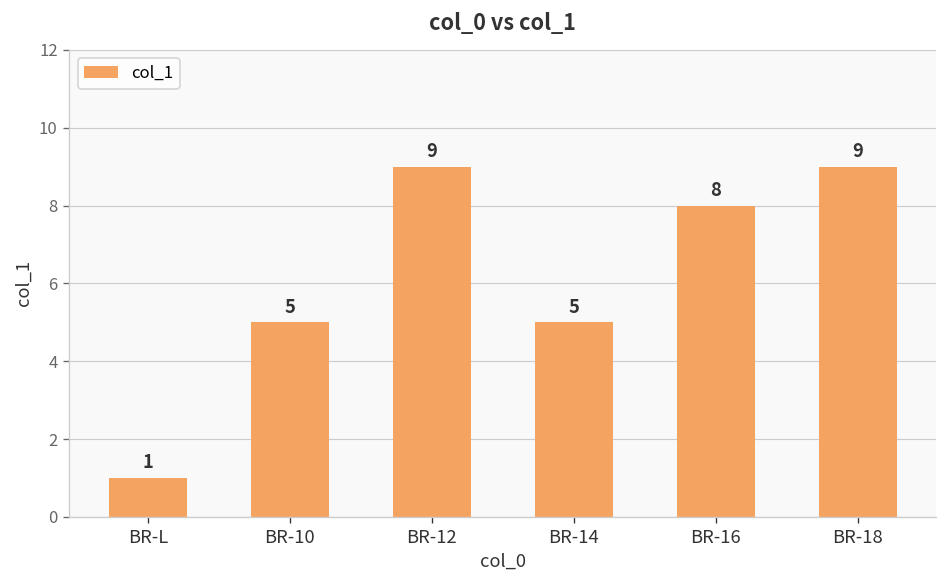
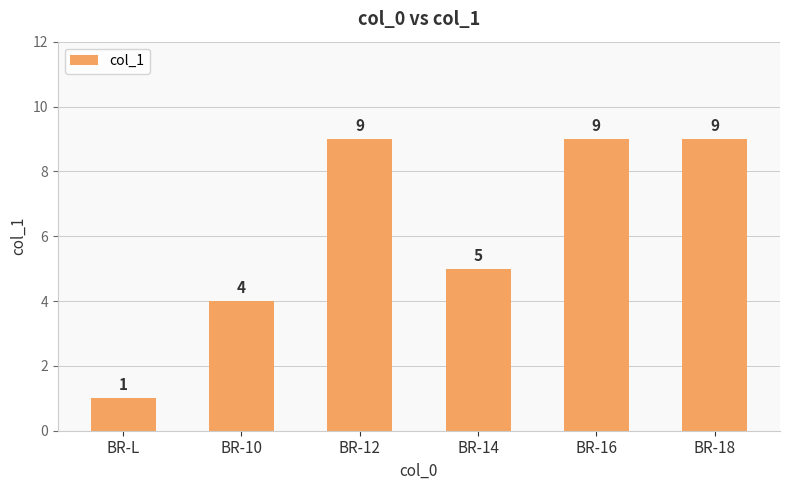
BR-10: 5 -> 4
BR-16: 8 -> 9
